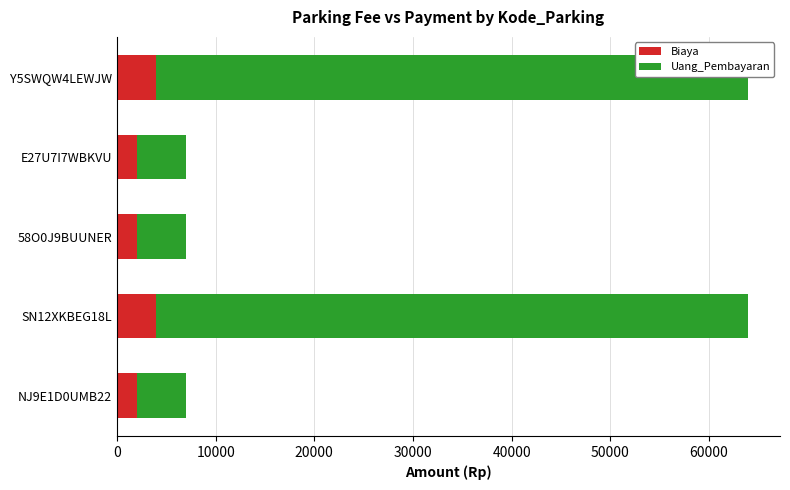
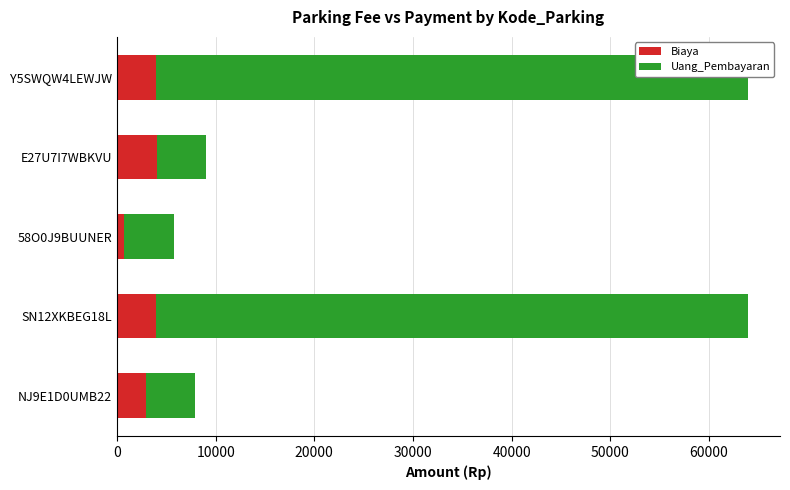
Biaya, E27U7I7WBKVU: 2000 -> 4000
Biaya, 58O0J9BUUNER: 2000 -> 1000
Biaya, NJ9E1D0UMB22: 2000 -> 3000
